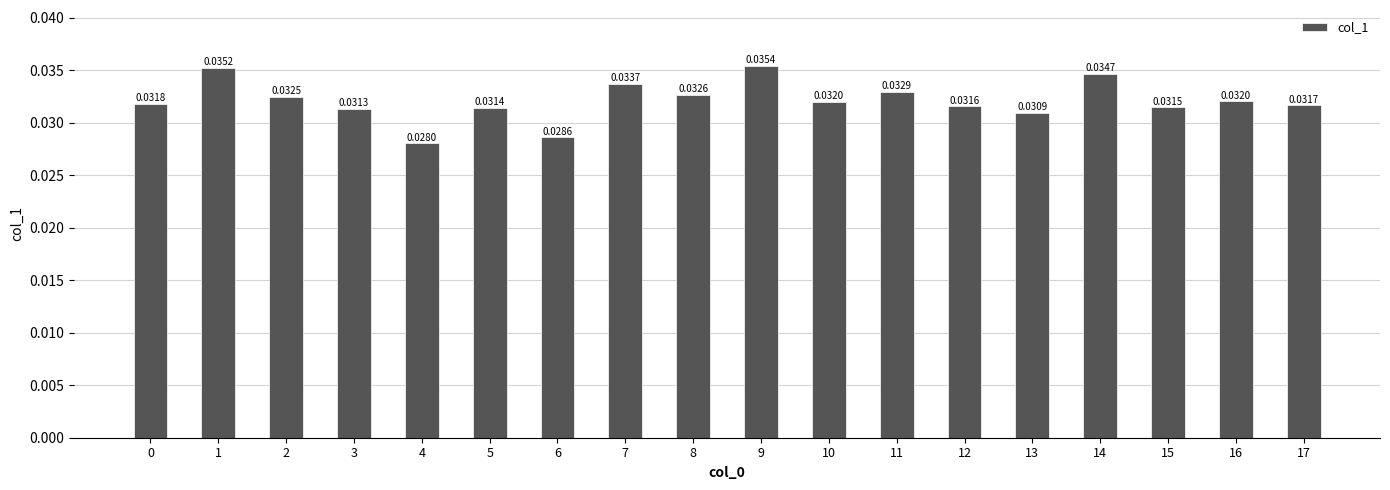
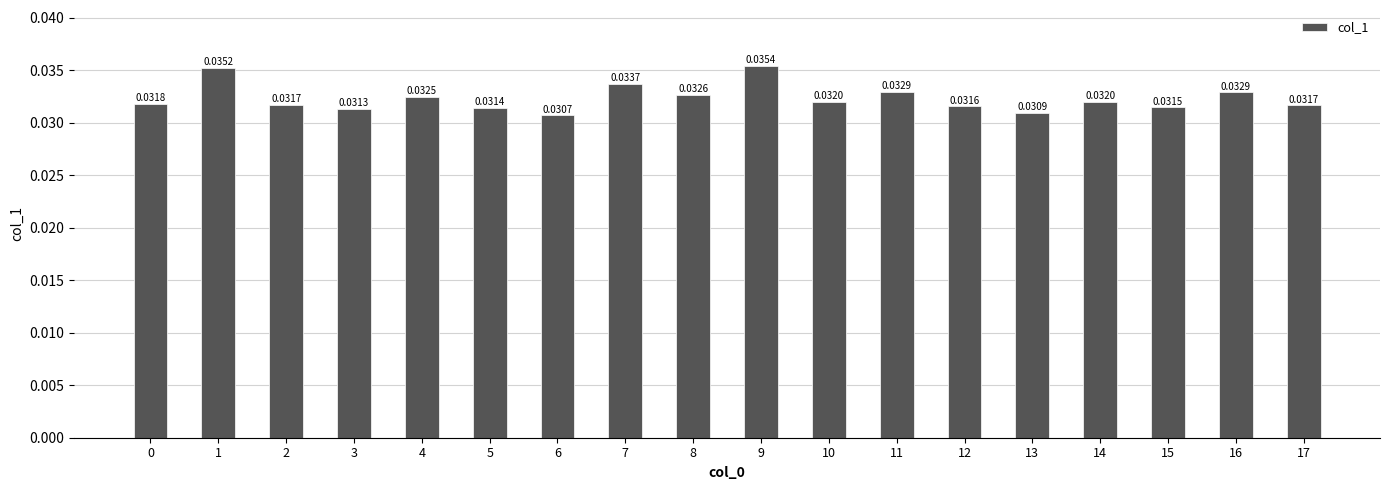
2: 0.0325 -> 0.0317
4: 0.0280 -> 0.0325
6: 0.0286 -> 0.0307
14: 0.0347 -> 0.0320
16: 0.0320 -> 0.0329
